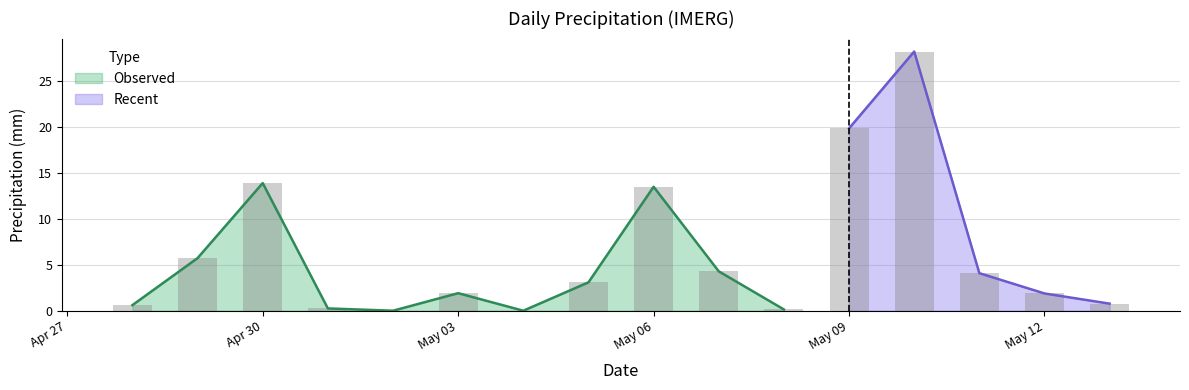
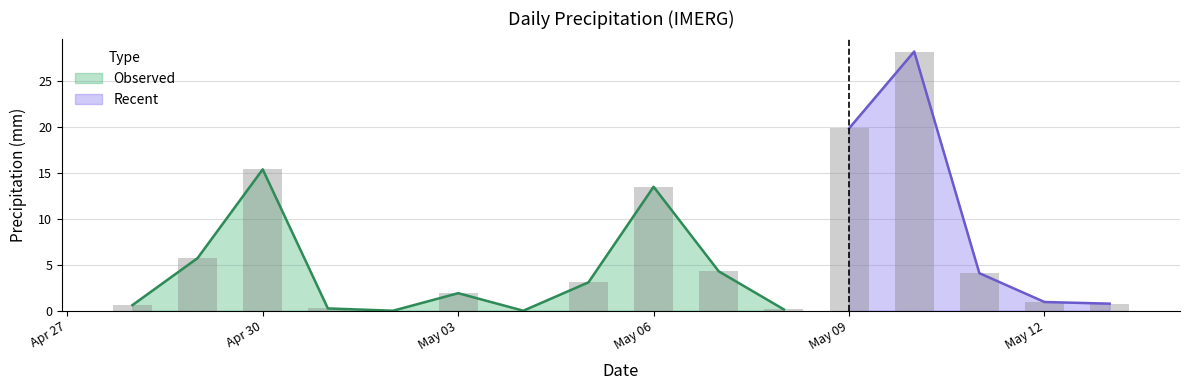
Observed, Apr 30: 14 -> 15
Recent, May 12: 2 -> 1
